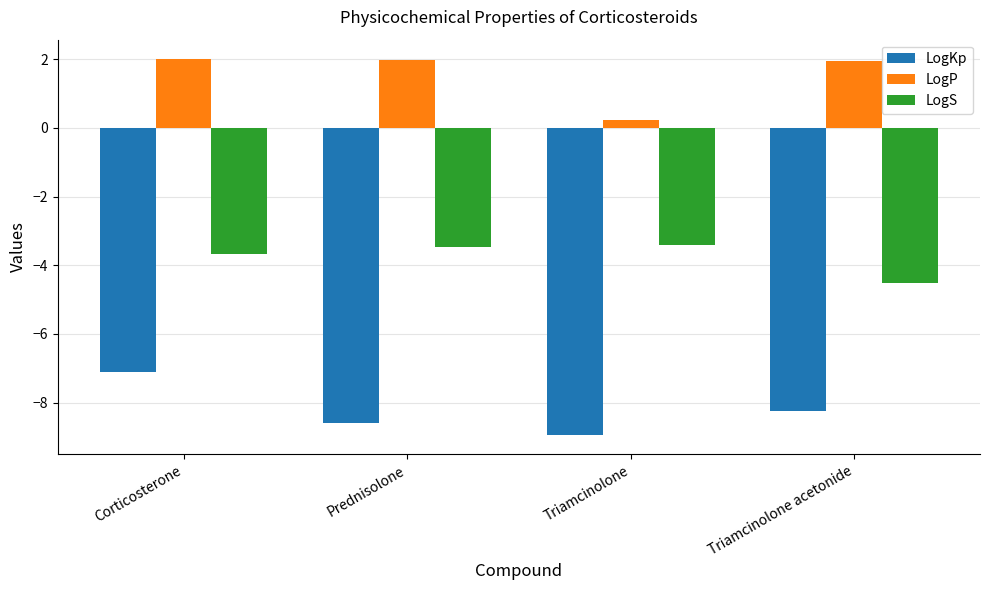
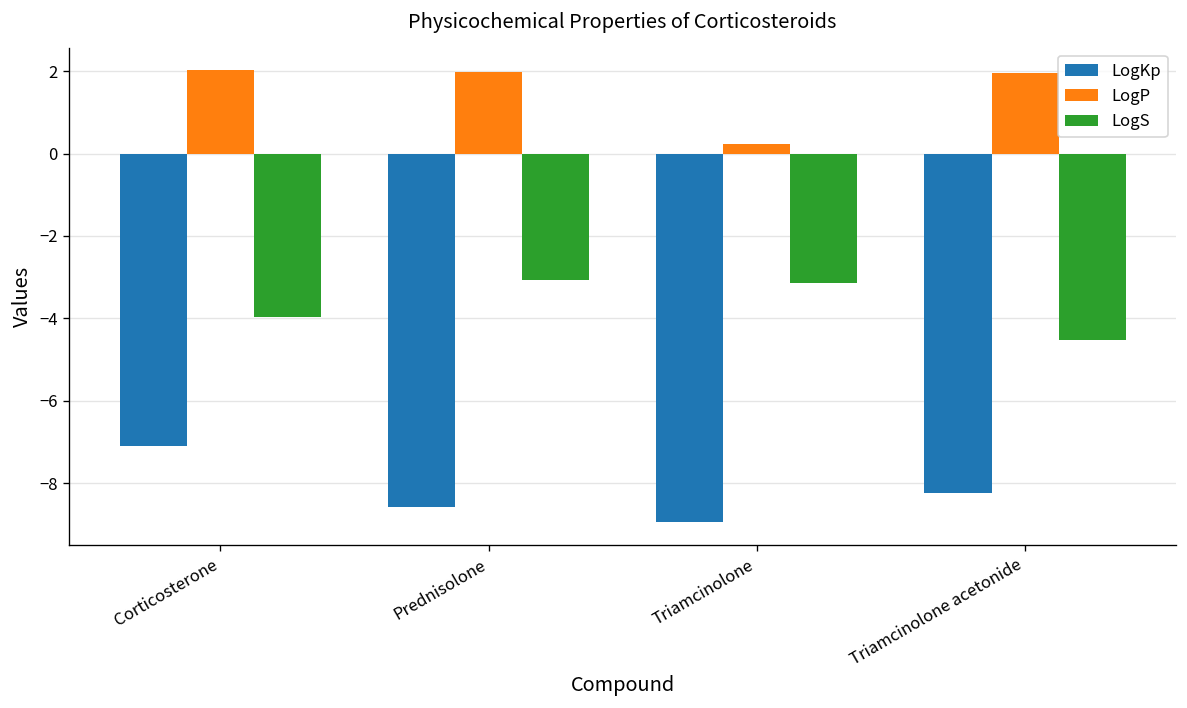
LogS, Corticosterone: -3.7 -> -4.0
LogS, Prednisolone: -3.5 -> -3.1
LogS, Triamcinolone: -3.4 -> -3.1
